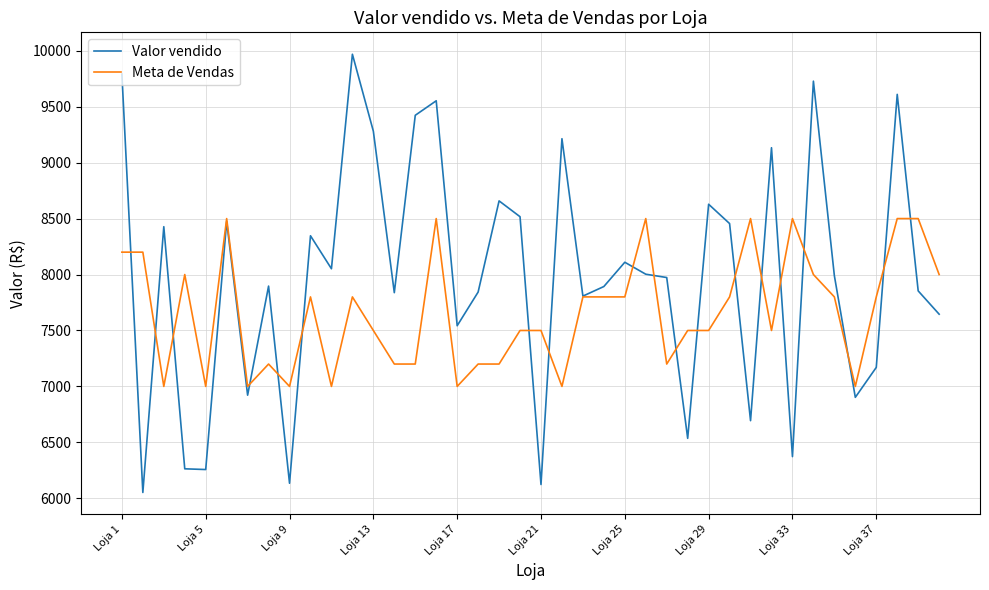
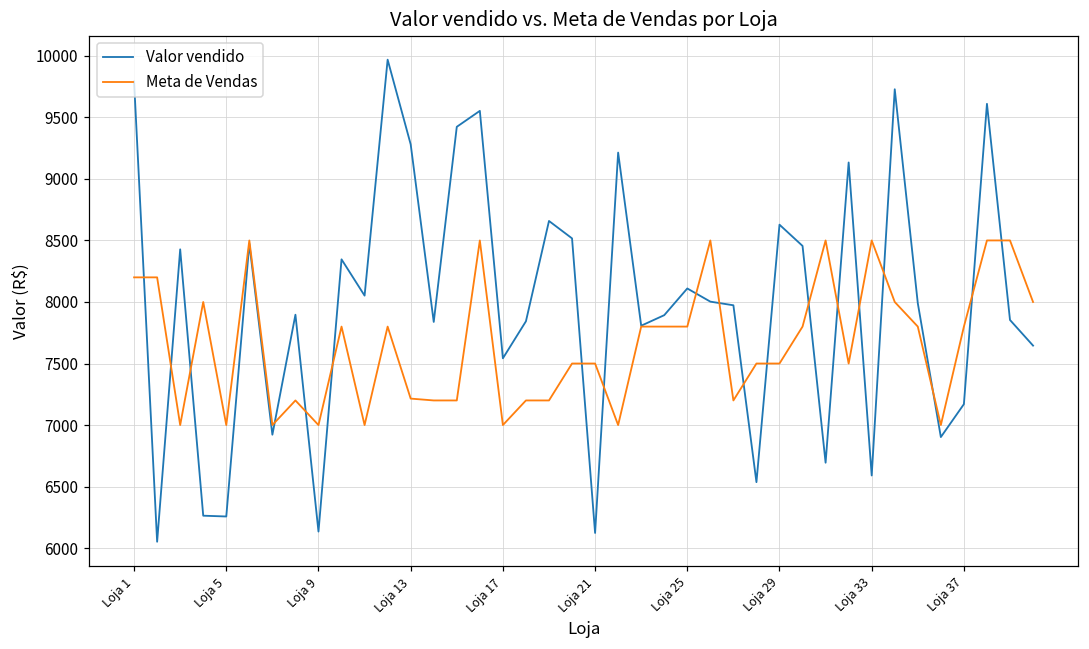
Meta de Vendas, Loja 13: 7500 -> 7220
Valor vendido, Loja 33: 6370 -> 6590
